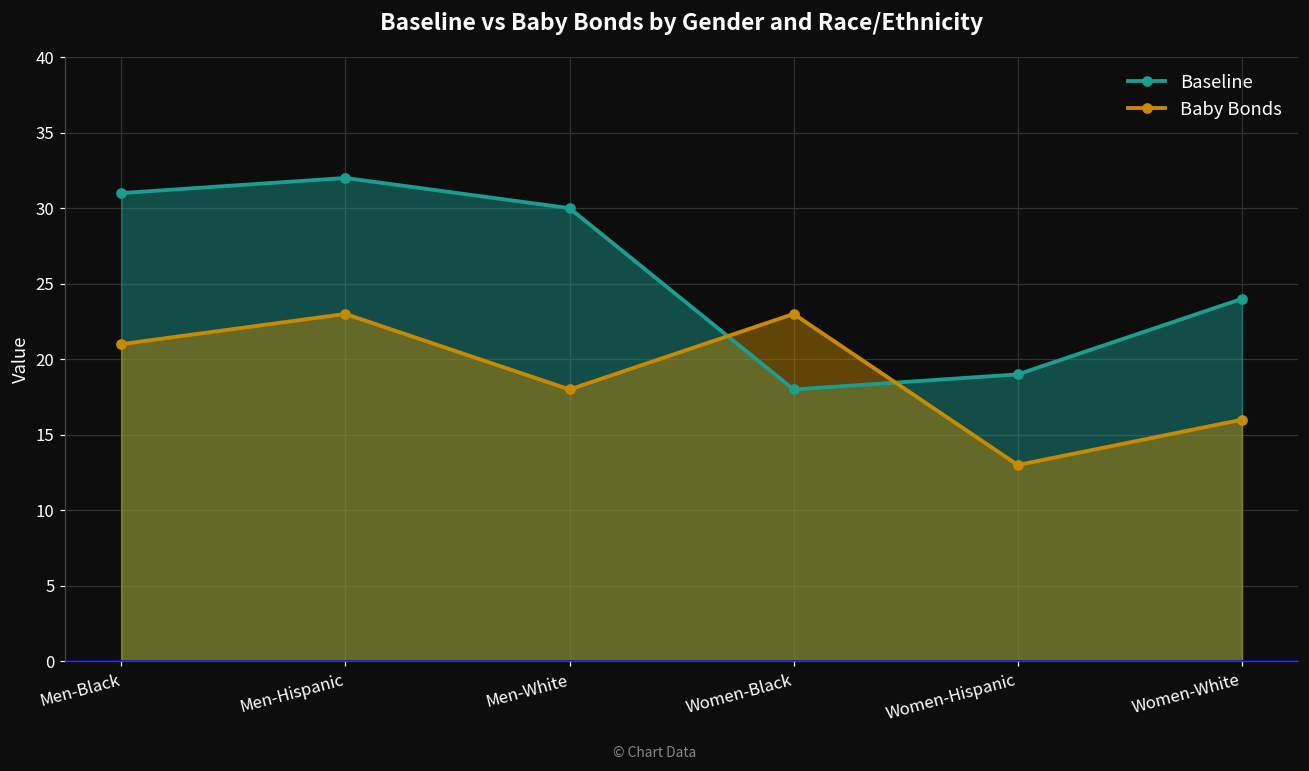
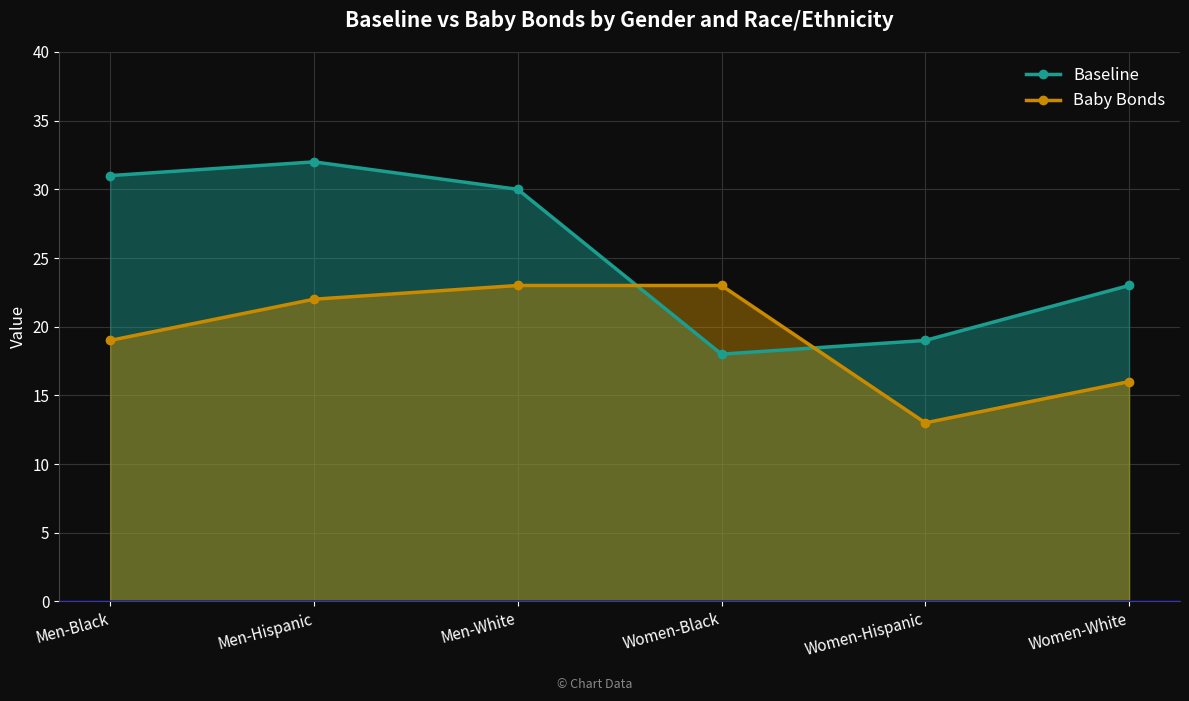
Baby Bonds, Men-Black: 21 -> 19
Baby Bonds, Men-Hispanic: 23 -> 22
Baby Bonds, Men-White: 18 -> 23
Baseline, Women-White: 24 -> 23
